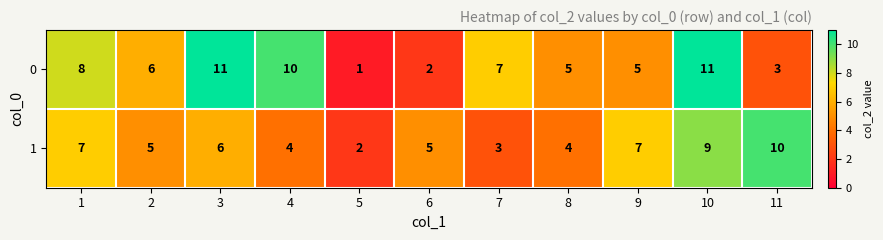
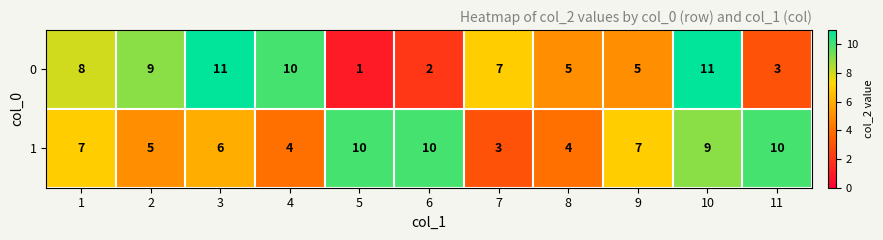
0, 2: 6 -> 9
1, 5: 2 -> 10
1, 6: 5 -> 10
